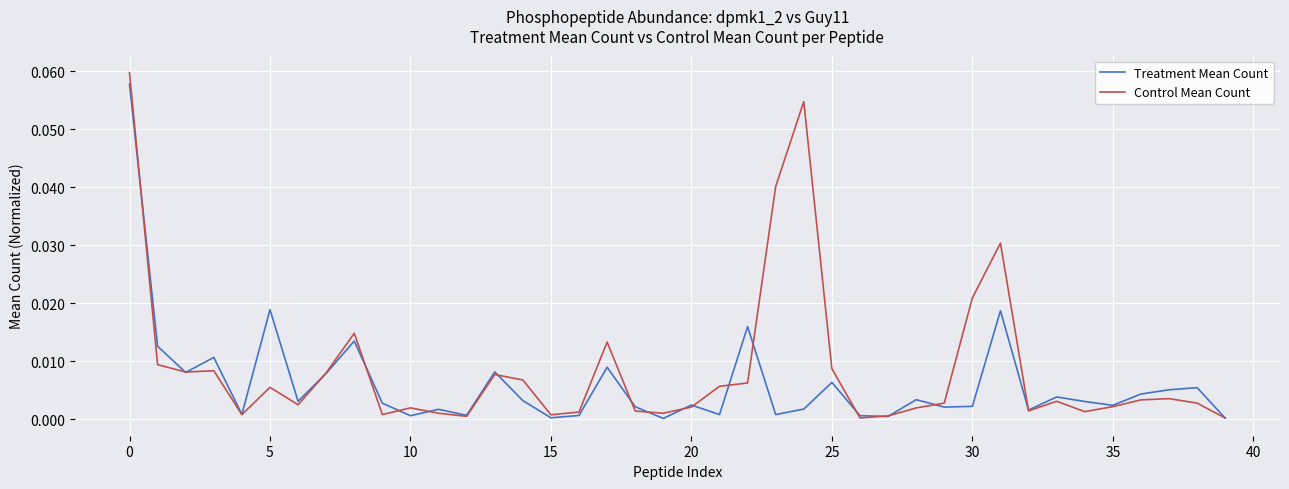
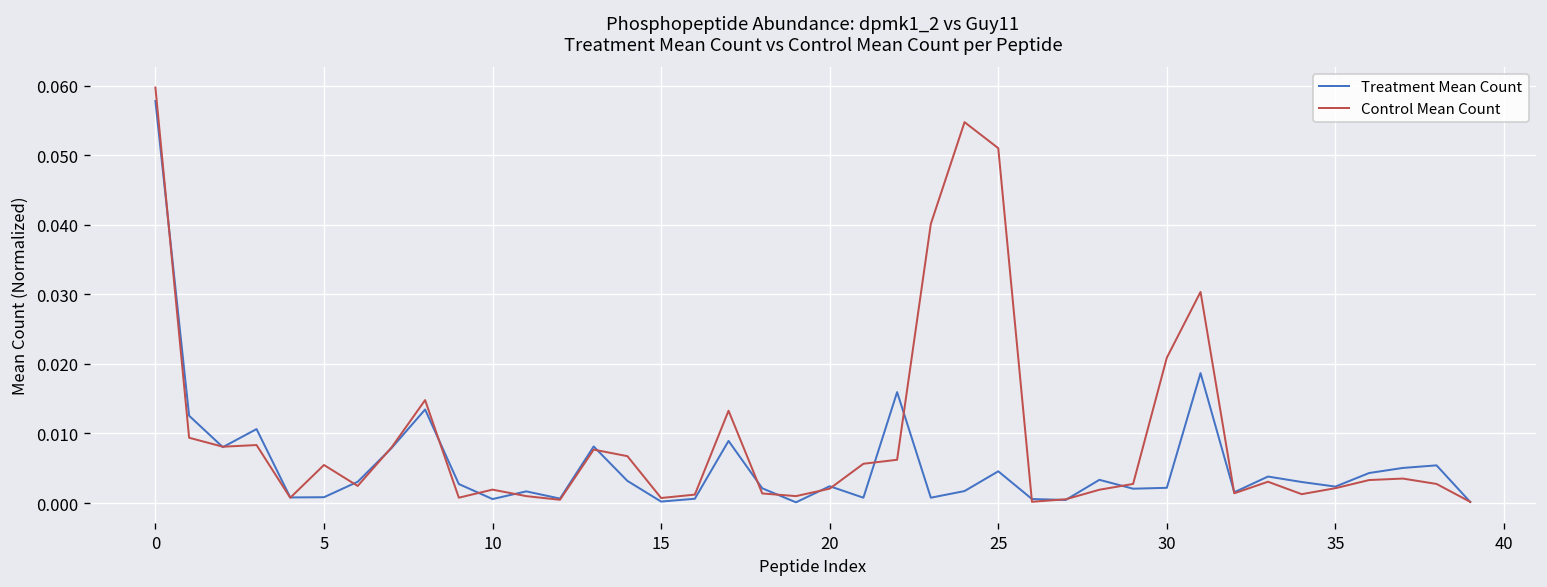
Treatment Mean Count, 5: 0.019 -> 0.001
Treatment Mean Count, 25: 0.006 -> 0.005
Control Mean Count, 25: 0.009 -> 0.051
